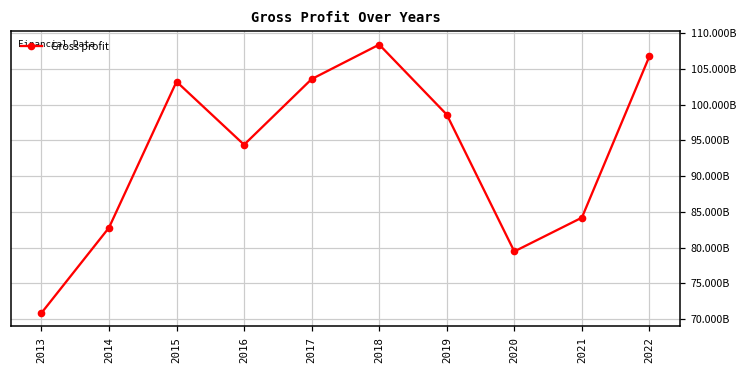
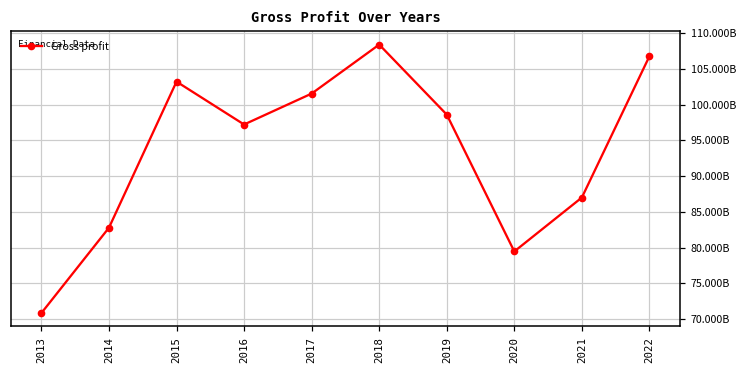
2016: 94000000000 -> 97000000000
2017: 104000000000 -> 102000000000
2021: 84000000000 -> 87000000000
